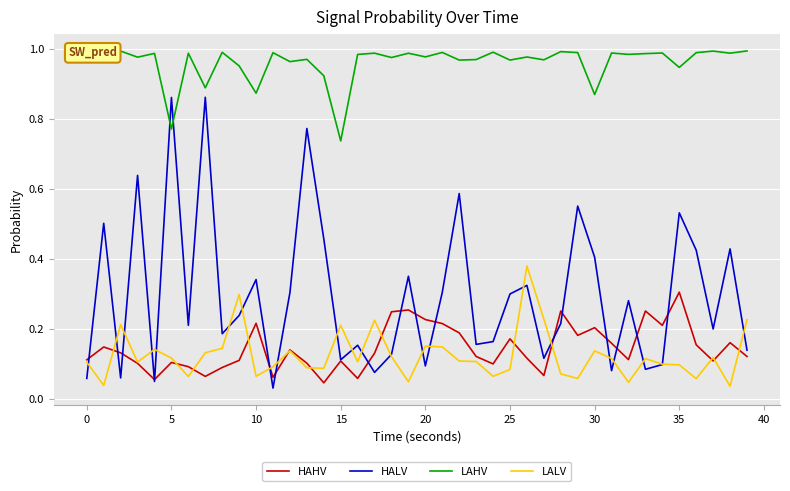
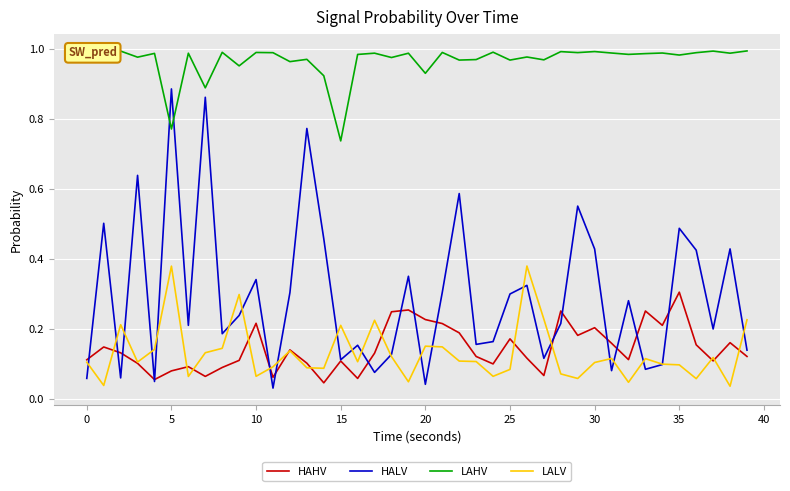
HAHV, 5: 0.10 -> 0.08
HALV, 5: 0.86 -> 0.89
LALV, 5: 0.12 -> 0.38
LAHV, 10: 0.87 -> 0.99
HALV, 20: 0.09 -> 0.04
LAHV, 20: 0.98 -> 0.93
HALV, 30: 0.41 -> 0.43
LAHV, 30: 0.87 -> 0.99
LALV, 30: 0.14 -> 0.10
HALV, 35: 0.53 -> 0.49
LAHV, 35: 0.95 -> 0.98
